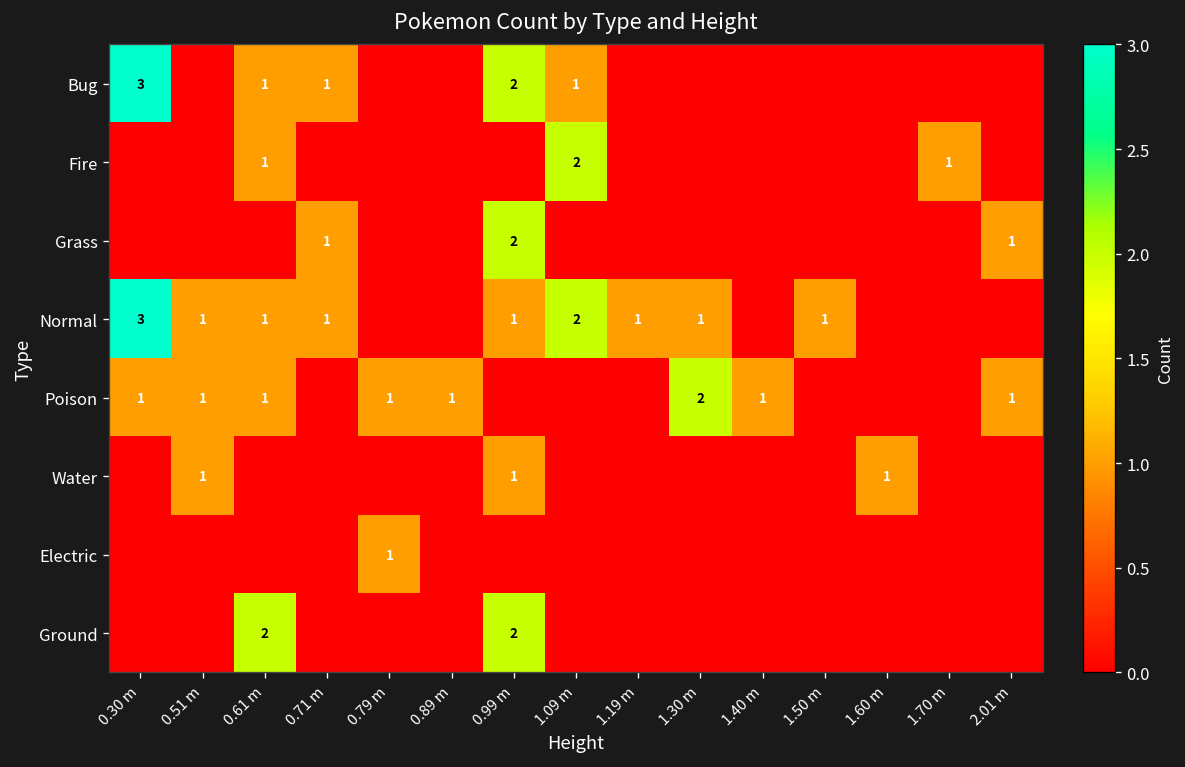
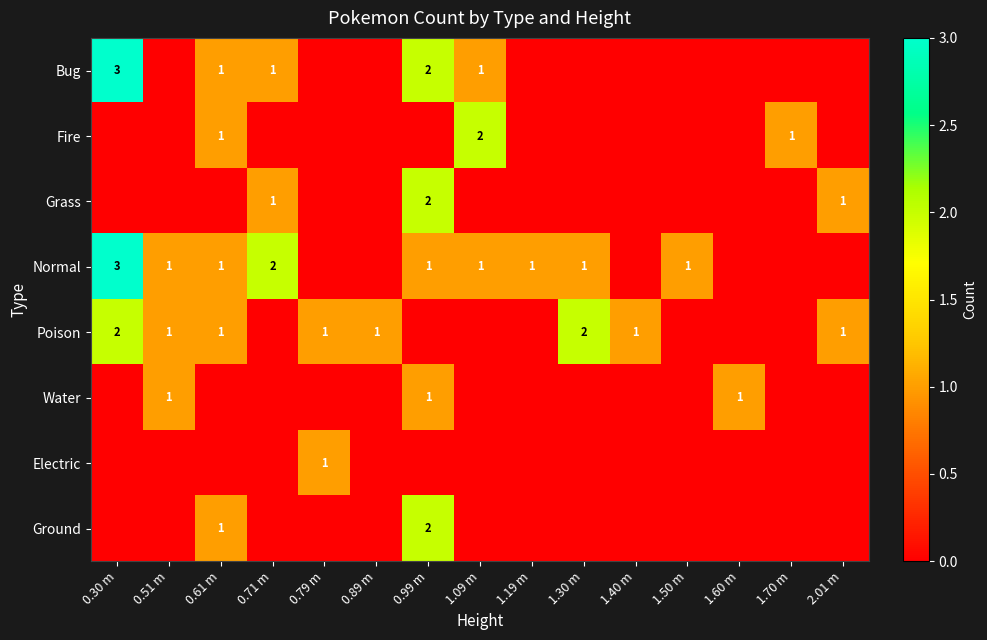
Normal, 0.71 m: 1 -> 2
Normal, 1.09 m: 2 -> 1
Poison, 0.30 m: 1 -> 2
Ground, 0.61 m: 2 -> 1
